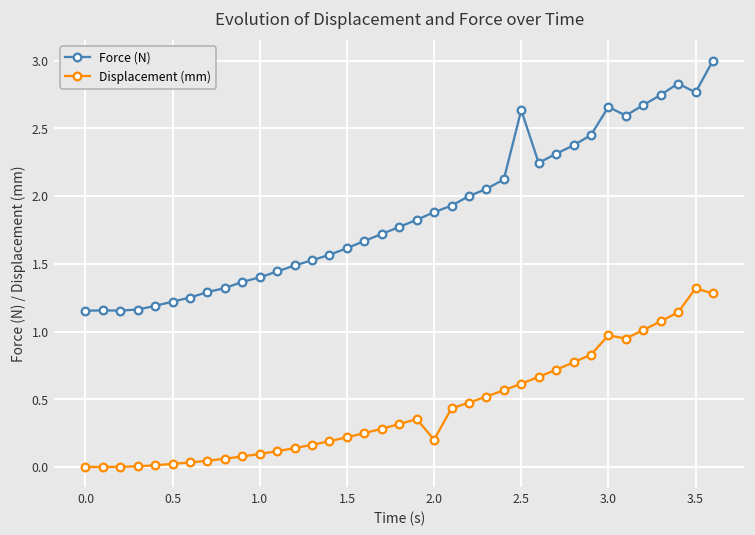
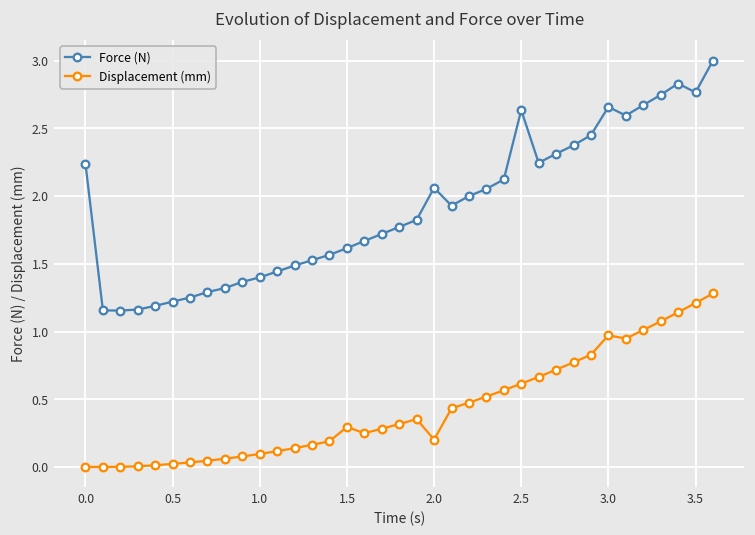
Force (N), 0.0: 1.15 -> 2.24
Displacement (mm), 1.5: 0.22 -> 0.30
Force (N), 2.0: 1.88 -> 2.06
Displacement (mm), 3.5: 1.32 -> 1.21
